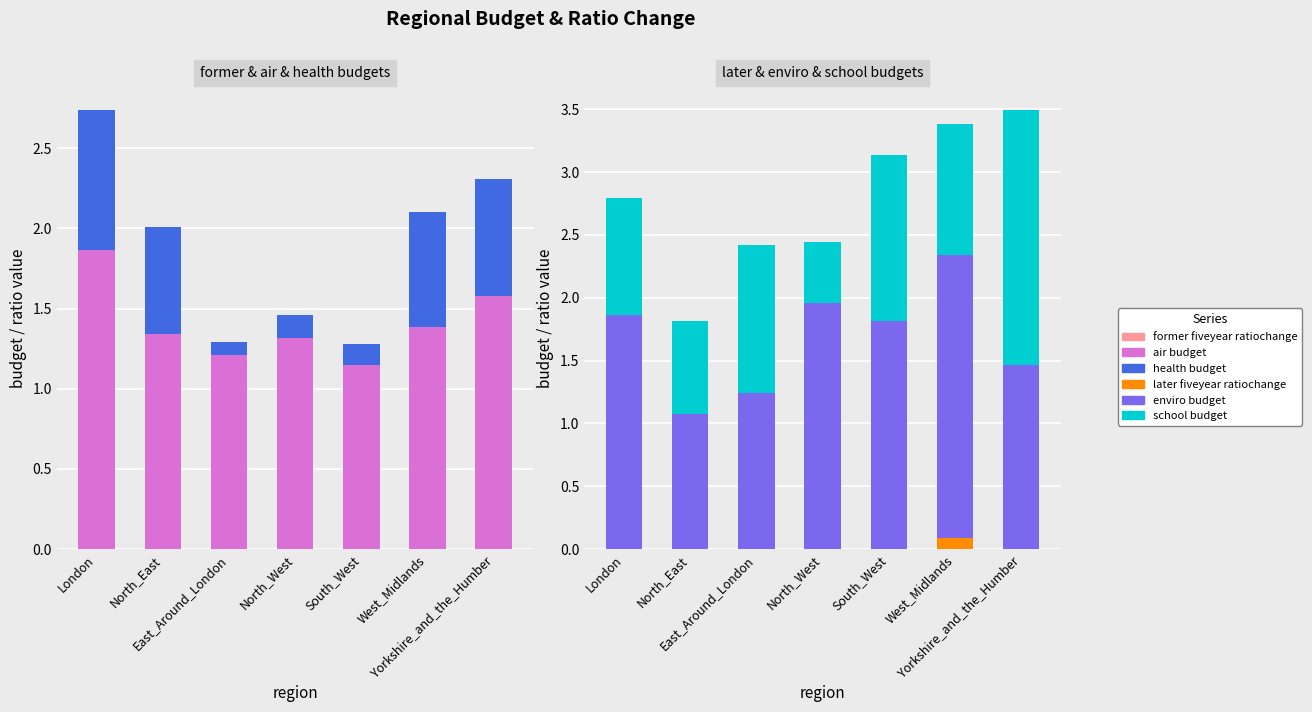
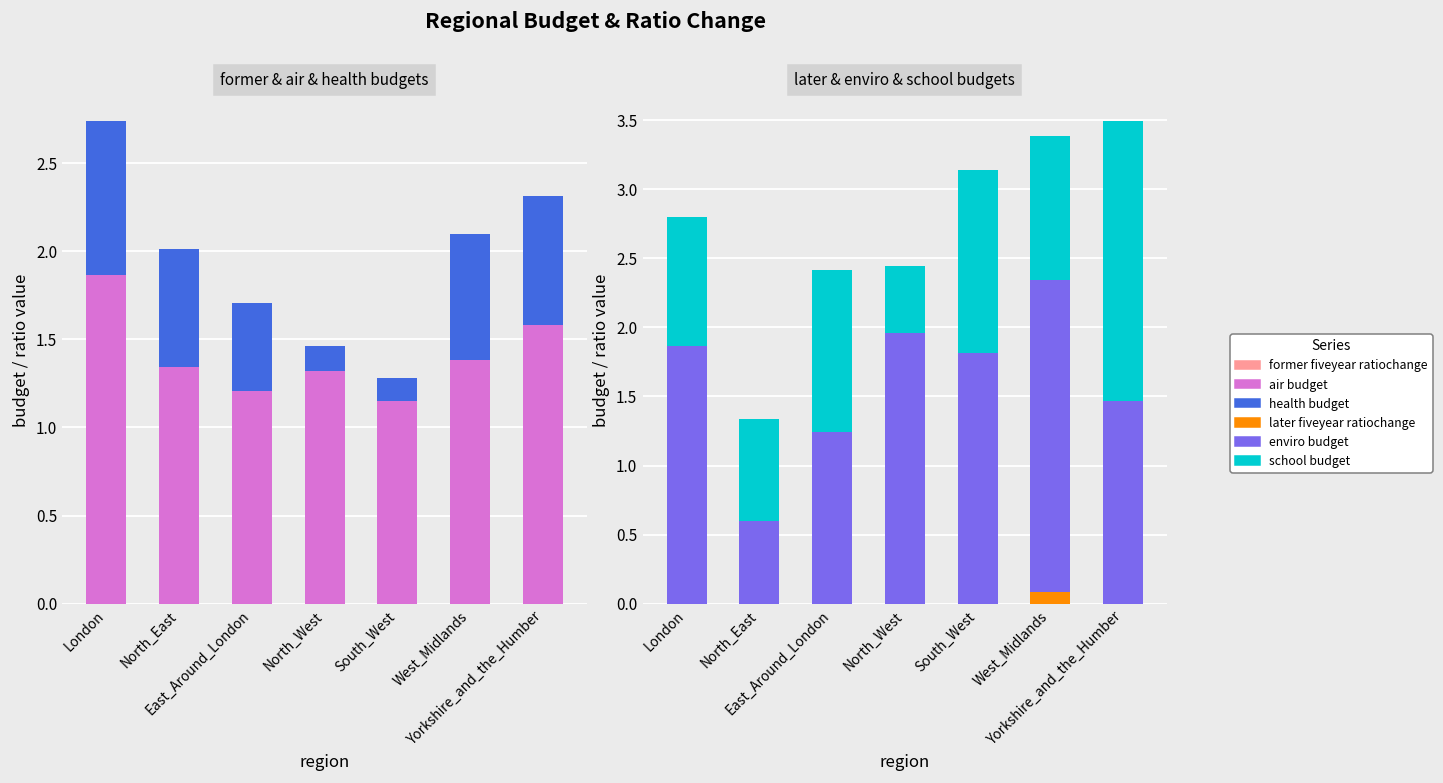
former & air & health budgets, health budget, East_Around_London: 0.08 -> 0.50
later & enviro & school budgets, enviro budget, North_East: 1.07 -> 0.60
